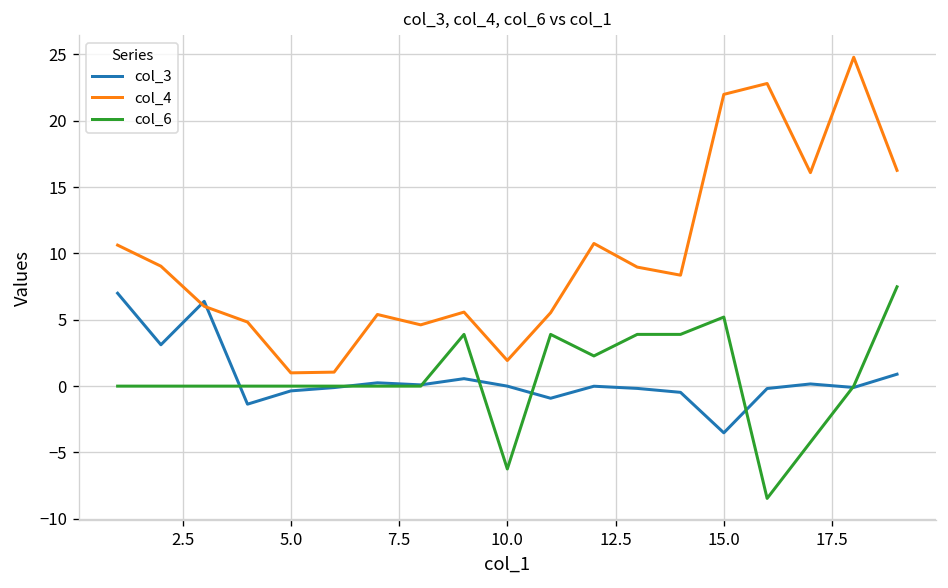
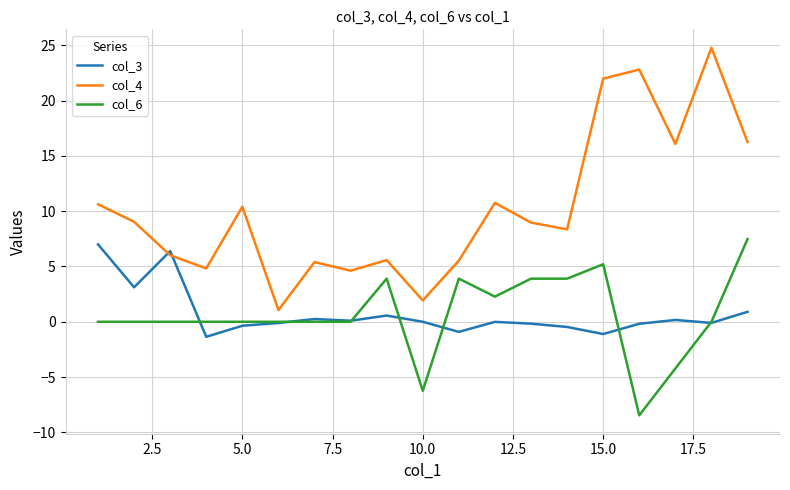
col_4, 5.0: 1.0 -> 10.4
col_3, 15.0: -3.5 -> -1.1
